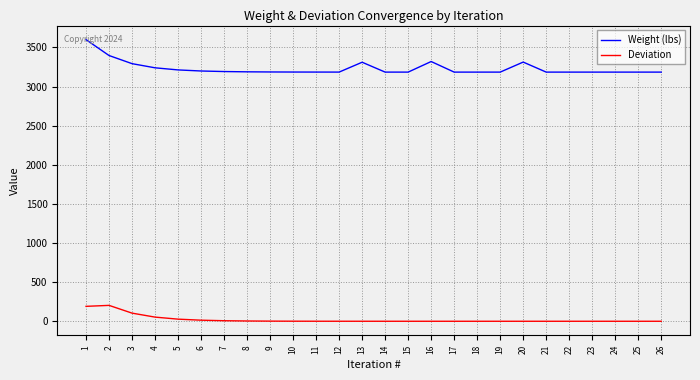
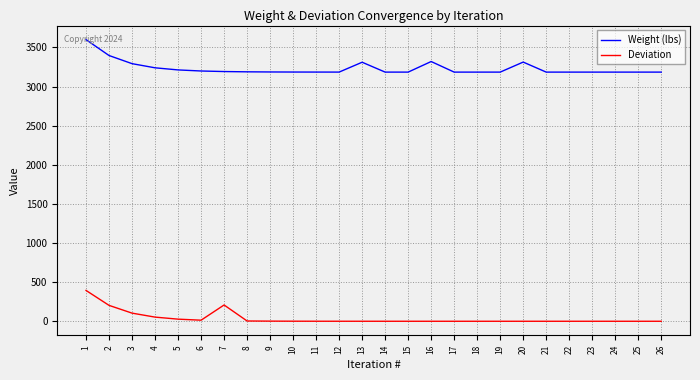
Deviation, 1: 200 -> 400
Deviation, 7: 0 -> 200
